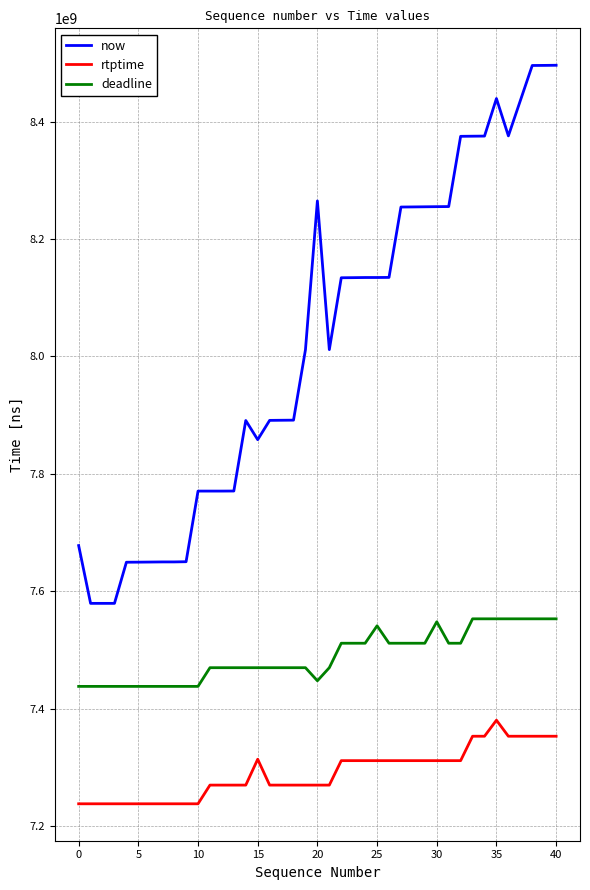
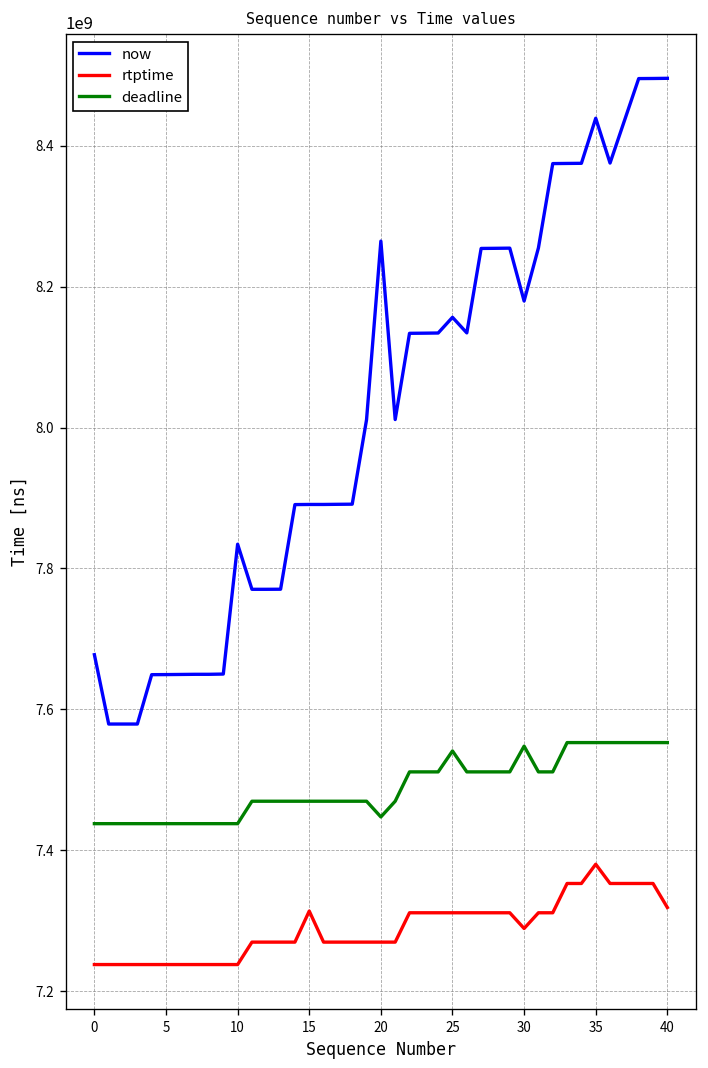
now, 10: 7770000000 -> 7830000000
now, 15: 7860000000 -> 7890000000
now, 25: 8130000000 -> 8160000000
now, 30: 8250000000 -> 8180000000
rtptime, 30: 7310000000 -> 7290000000
rtptime, 40: 7350000000 -> 7320000000
